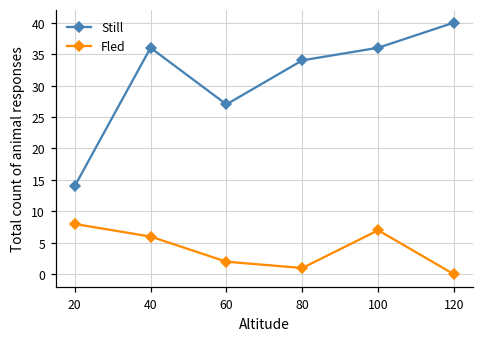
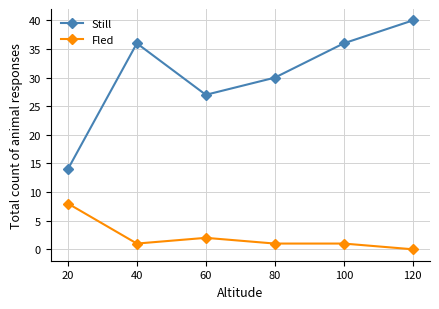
Fled, 40: 6 -> 1
Still, 80: 34 -> 30
Fled, 100: 7 -> 1
